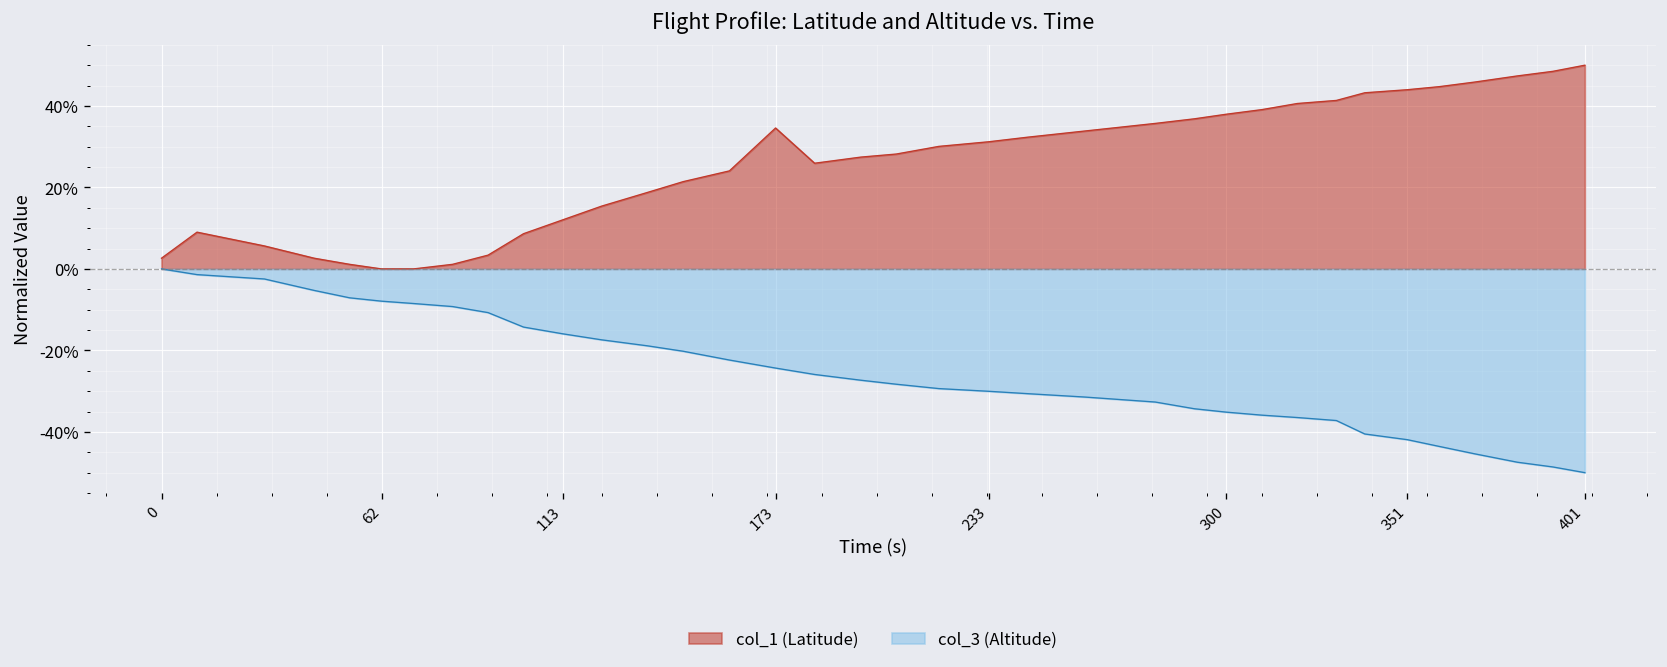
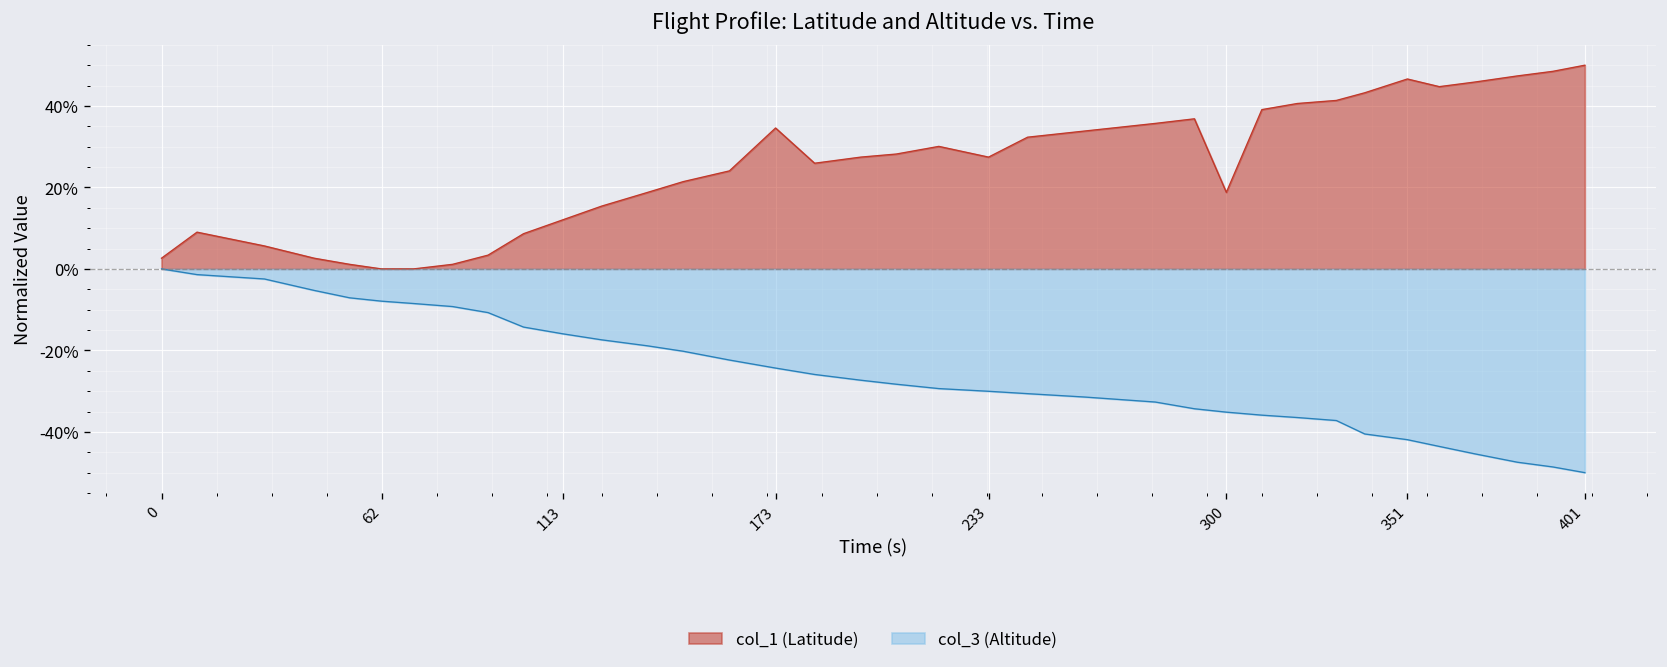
col_1 (Latitude), 233: 31% -> 27%
col_1 (Latitude), 300: 38% -> 19%
col_1 (Latitude), 351: 44% -> 47%
